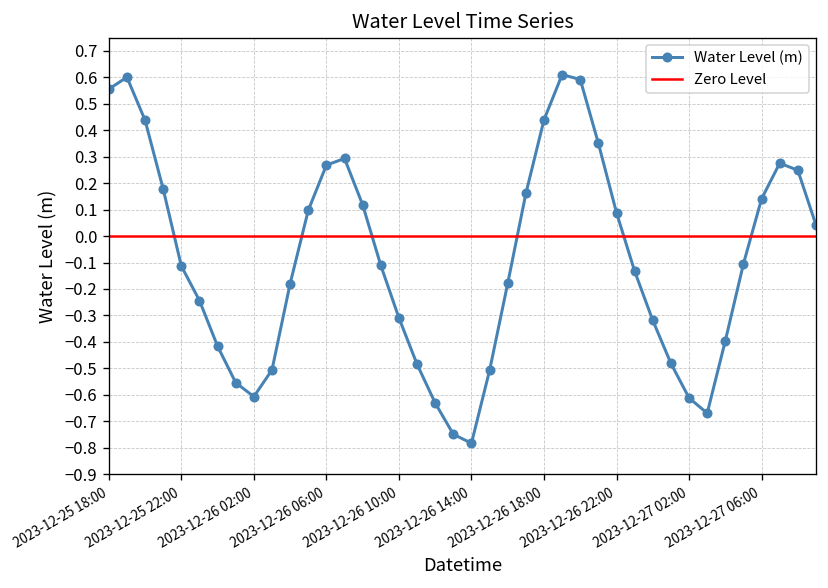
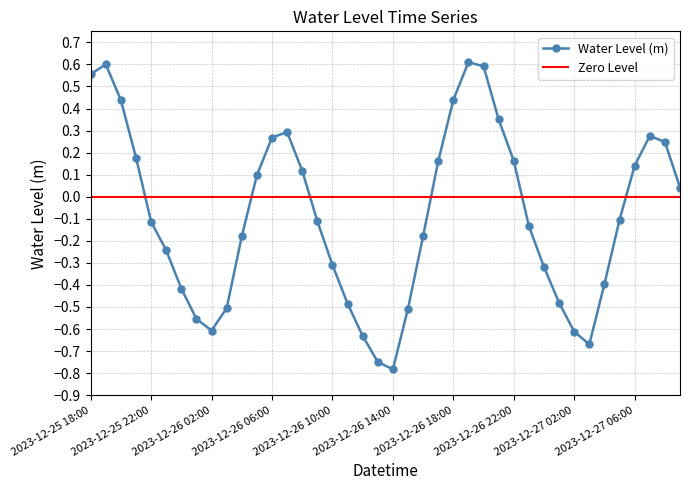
2023-12-26 22:00: 0.09 -> 0.16
